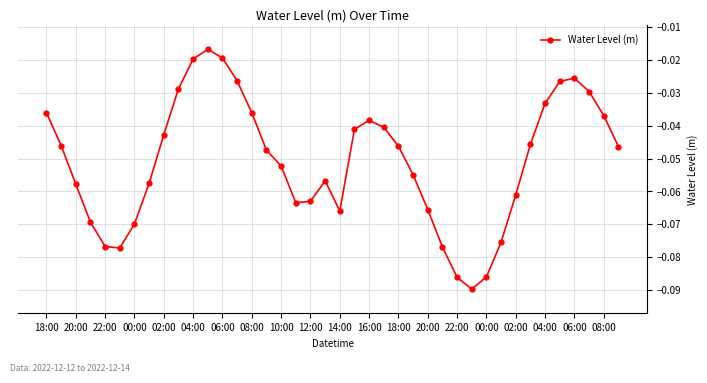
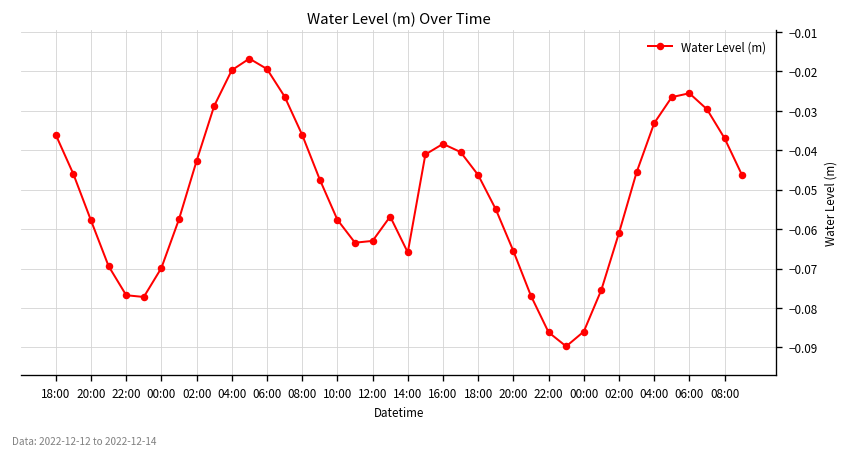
10:00: -0.052 -> -0.058
